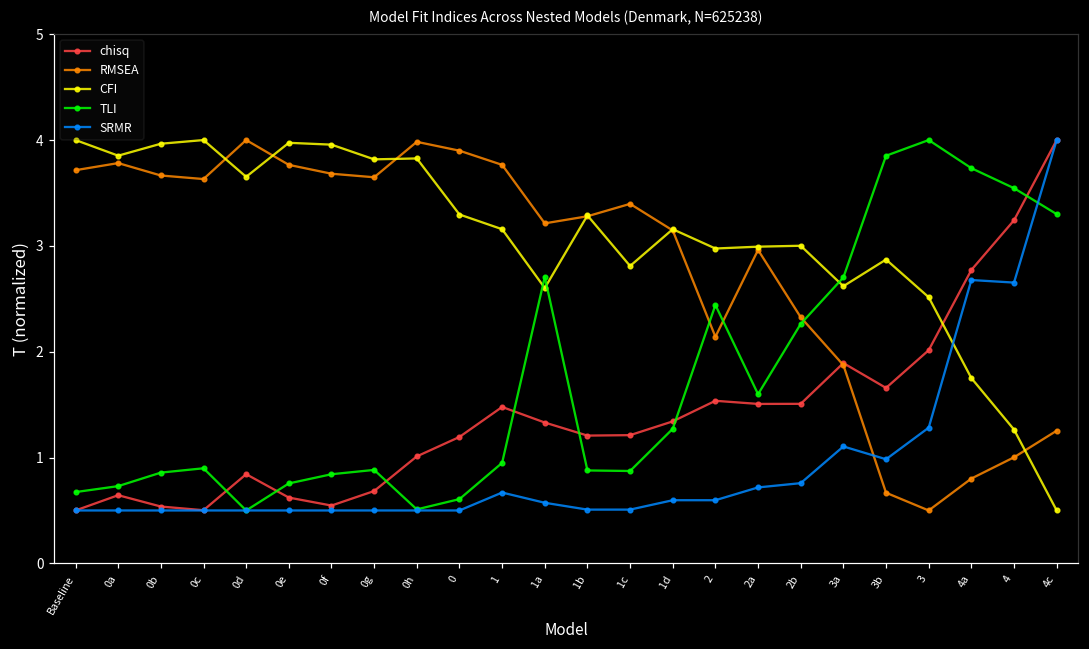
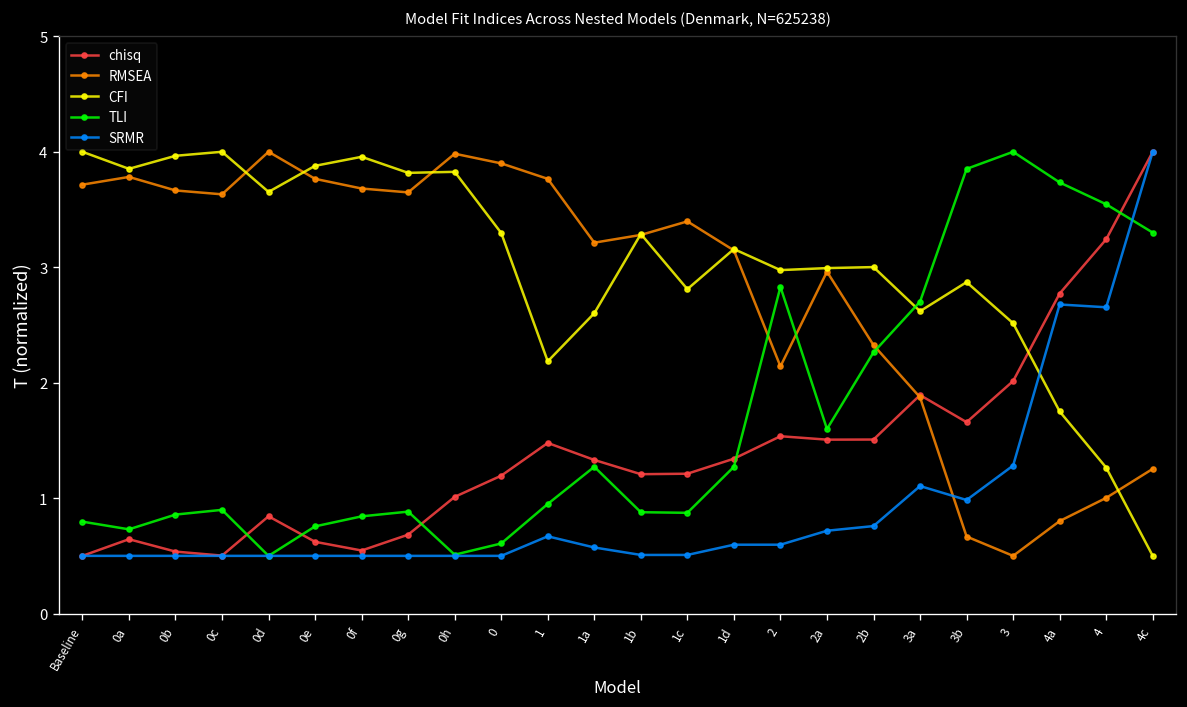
TLI, Baseline: 0.7 -> 0.8
CFI, 0e: 4.0 -> 3.9
CFI, 1: 3.2 -> 2.2
TLI, 1a: 2.7 -> 1.3
TLI, 2: 2.4 -> 2.8
